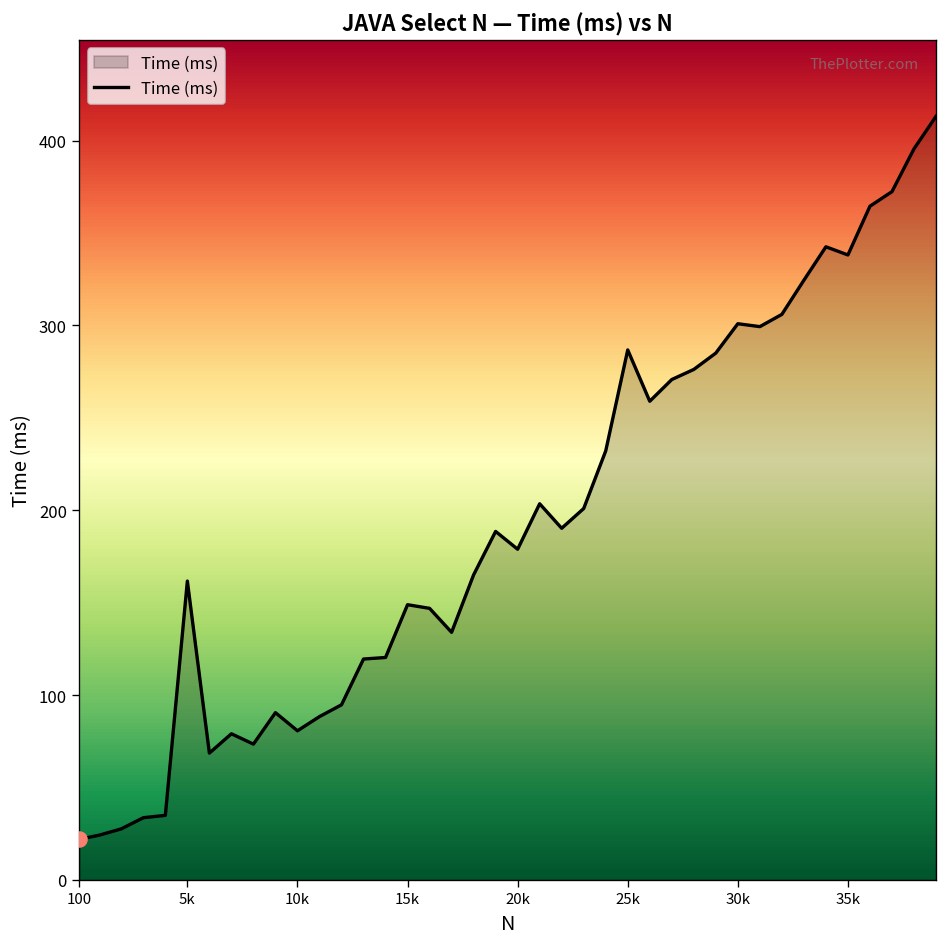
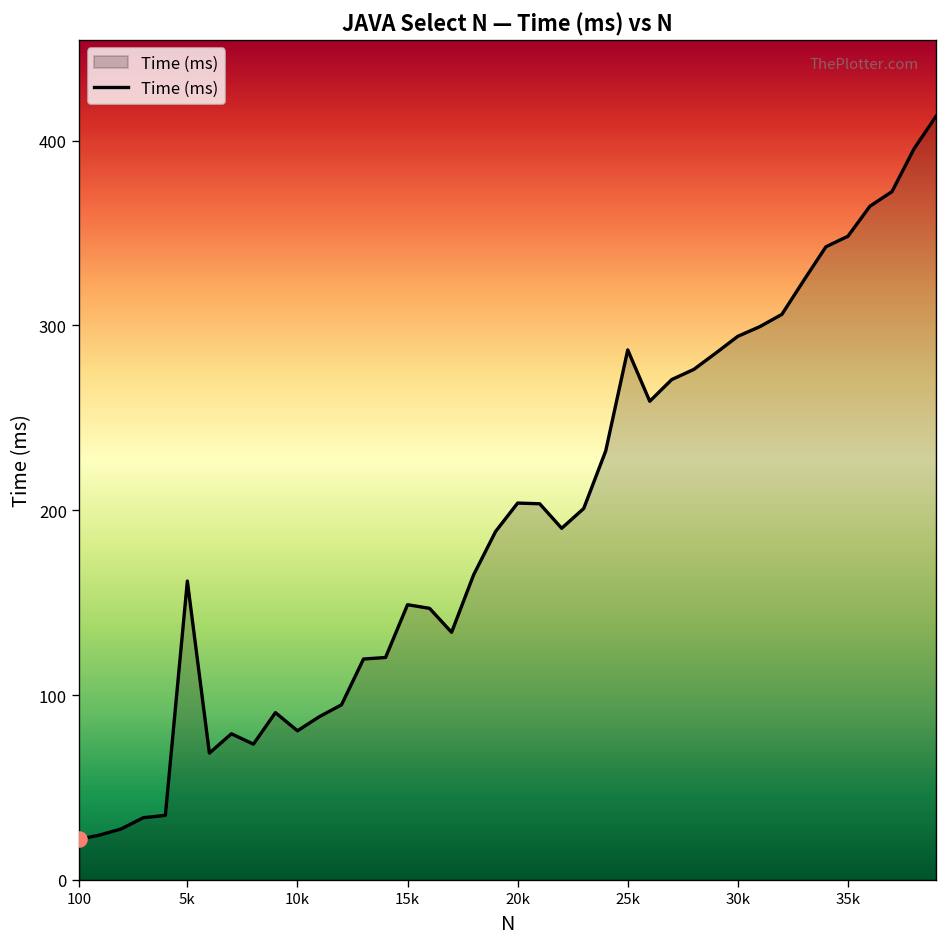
Time (ms), 20k: 179 -> 204
Time (ms), 30k: 301 -> 294
Time (ms), 35k: 338 -> 348
